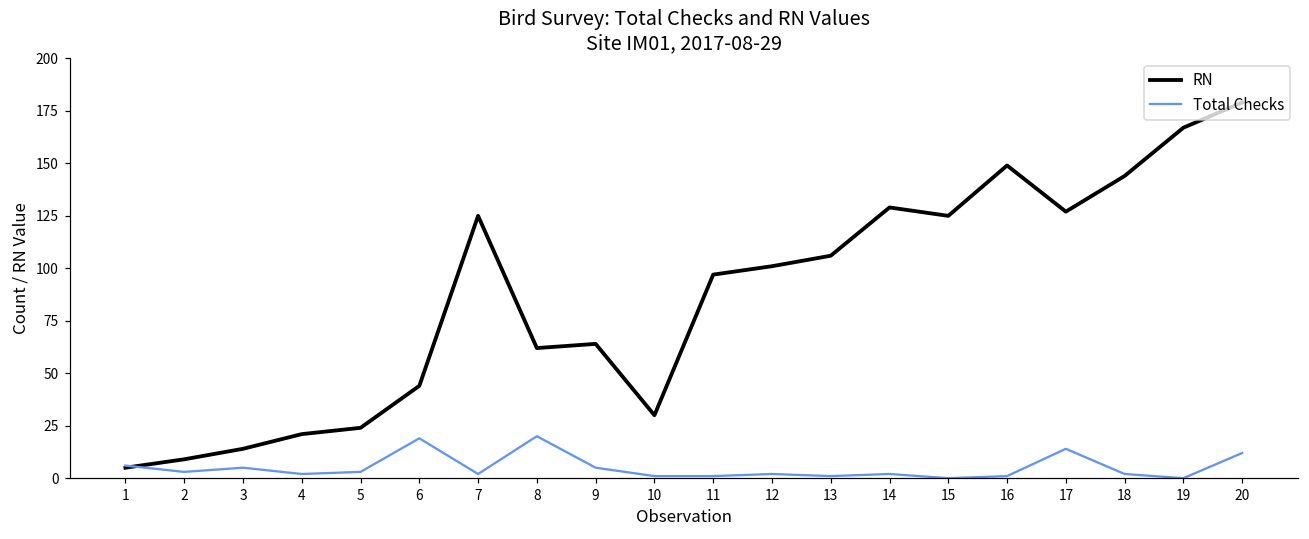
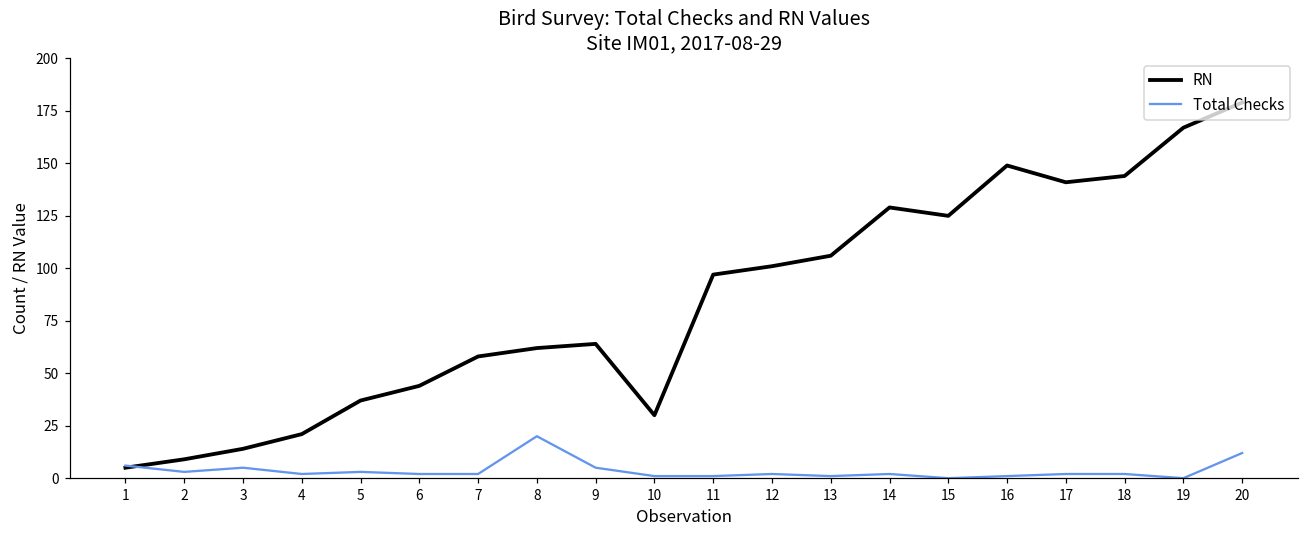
RN, 5: 24 -> 37
Total Checks, 6: 19 -> 2
RN, 7: 125 -> 58
RN, 17: 127 -> 141
Total Checks, 17: 14 -> 2
